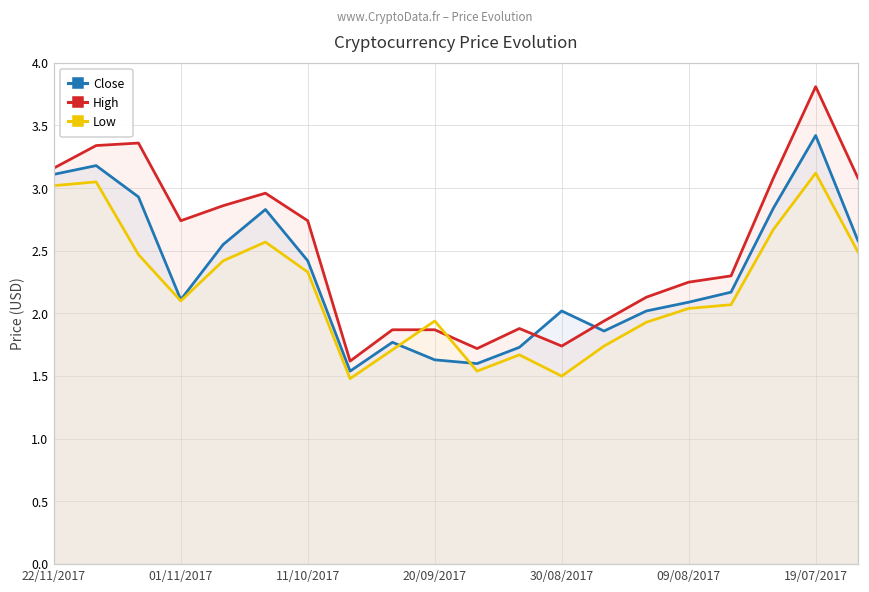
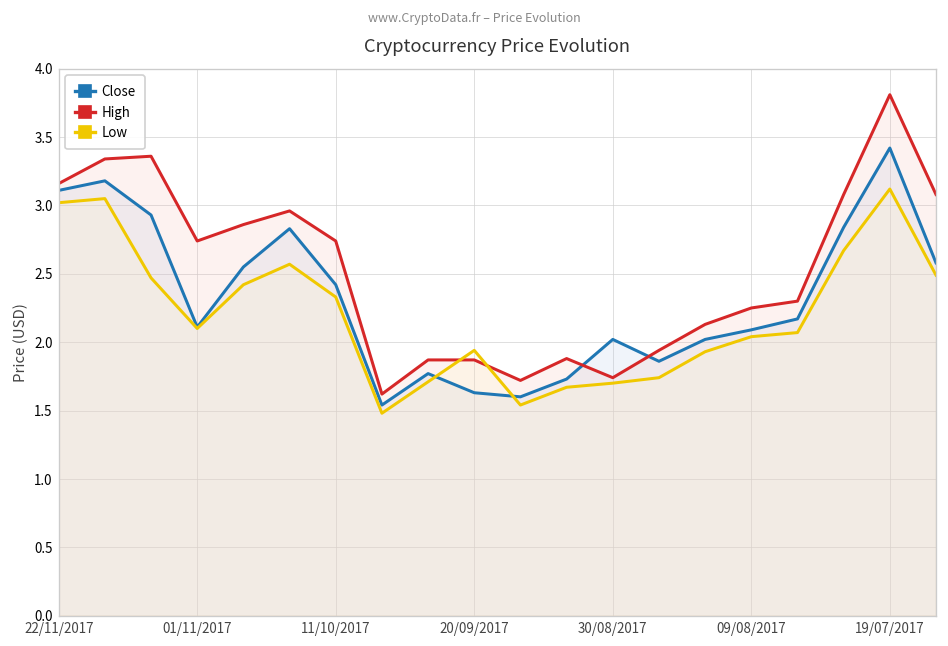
Low, 30/08/2017: 1.5 -> 1.7
